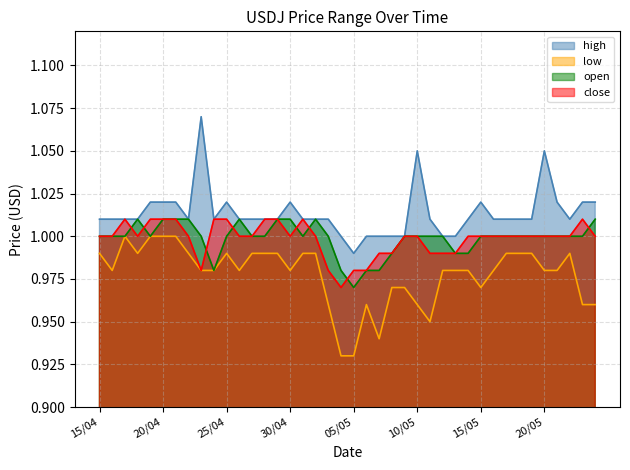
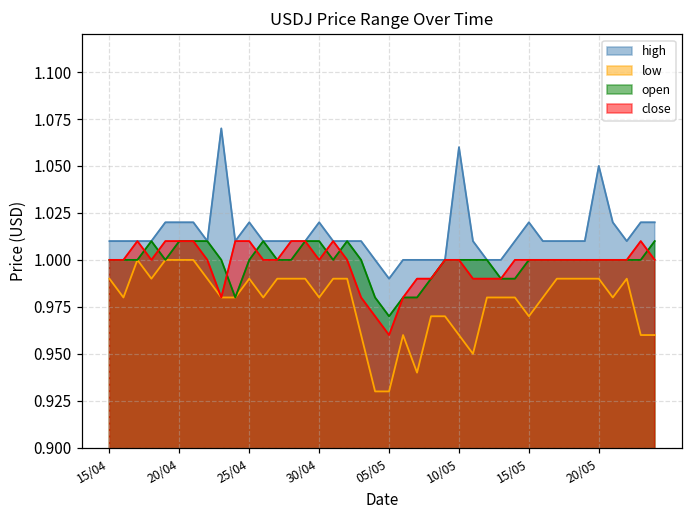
close, 05/05: 0.98 -> 0.96
high, 10/05: 1.05 -> 1.06
low, 20/05: 0.98 -> 0.99
